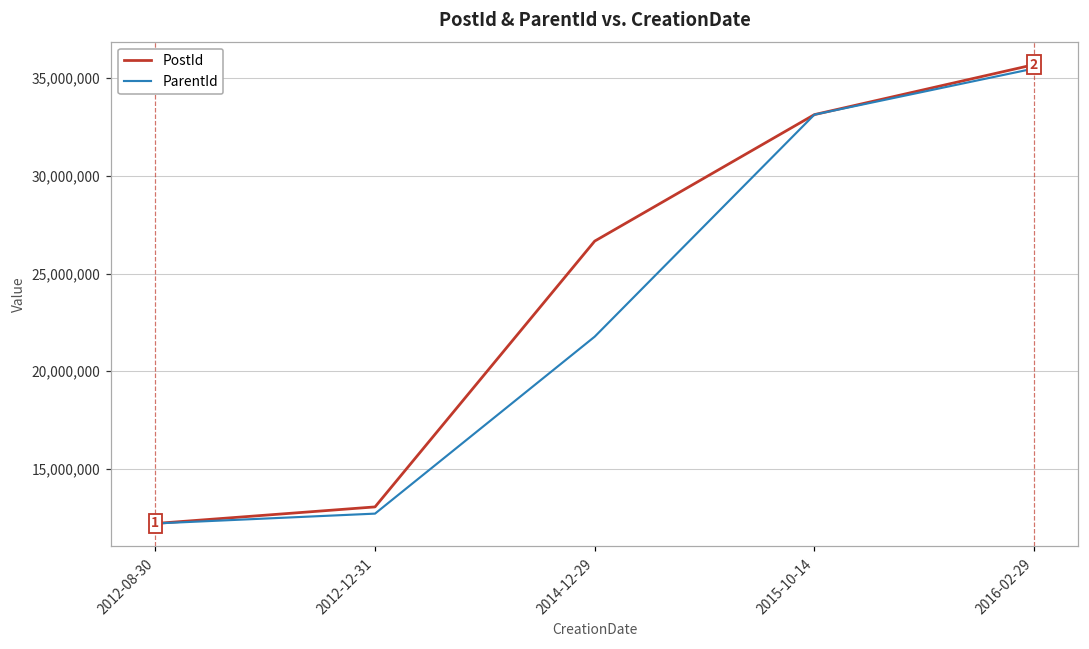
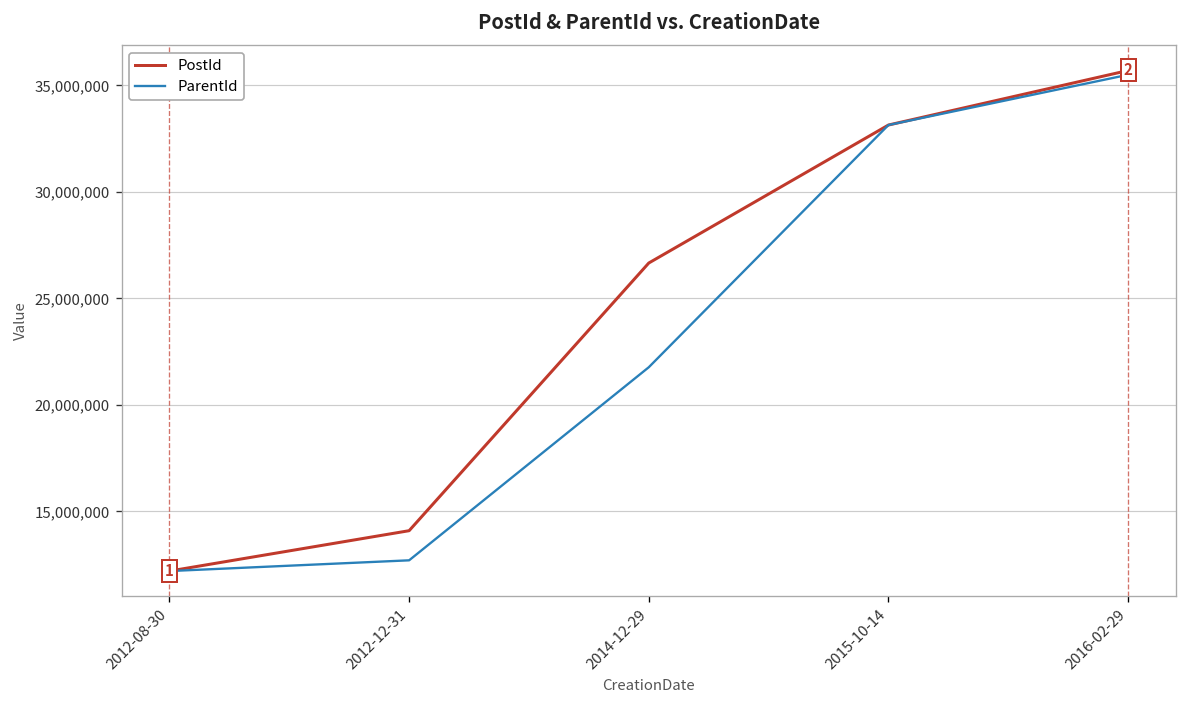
PostId, 2012-12-31: 13,100,000 -> 14,100,000
